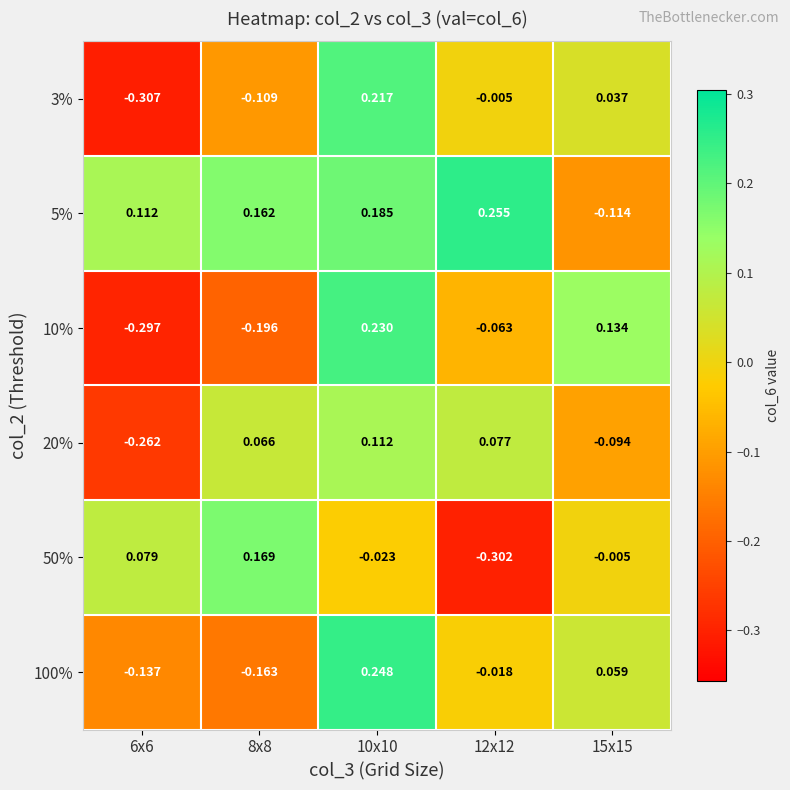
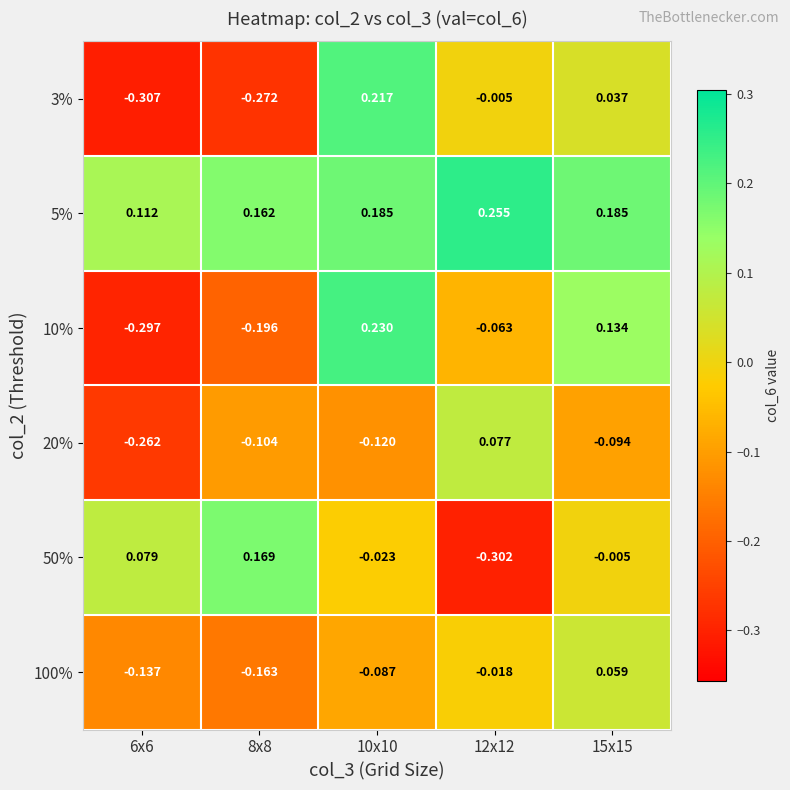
3%, 8x8: -0.109 -> -0.272
5%, 15x15: -0.114 -> 0.185
20%, 8x8: 0.066 -> -0.104
20%, 10x10: 0.112 -> -0.120
100%, 10x10: 0.248 -> -0.087
